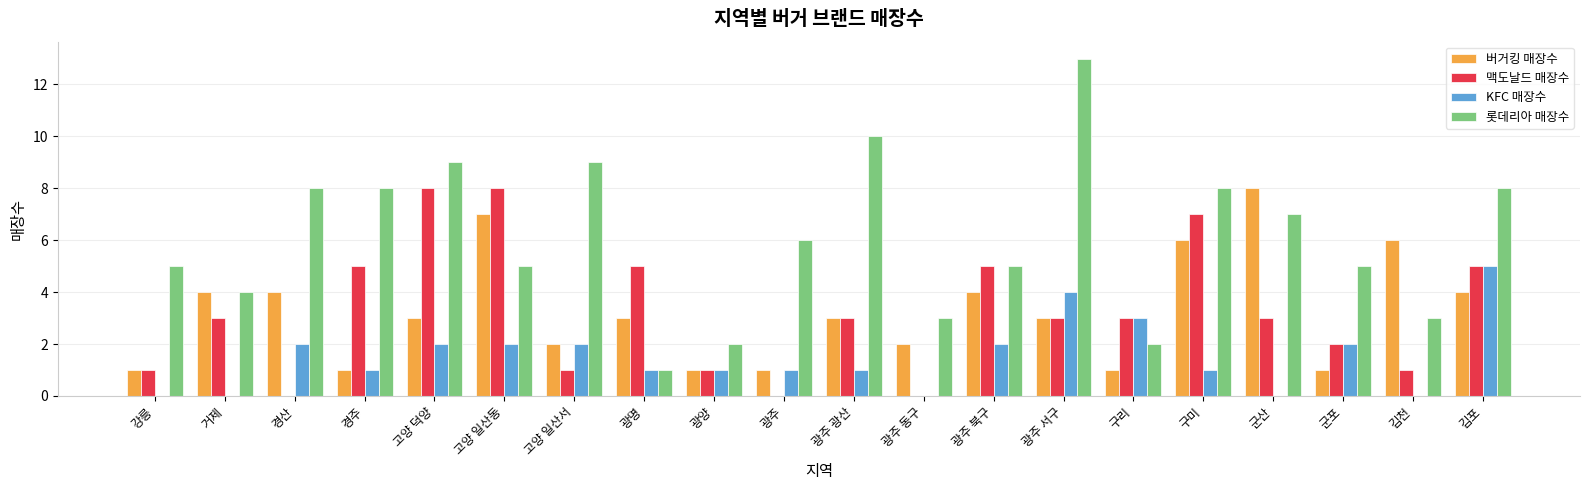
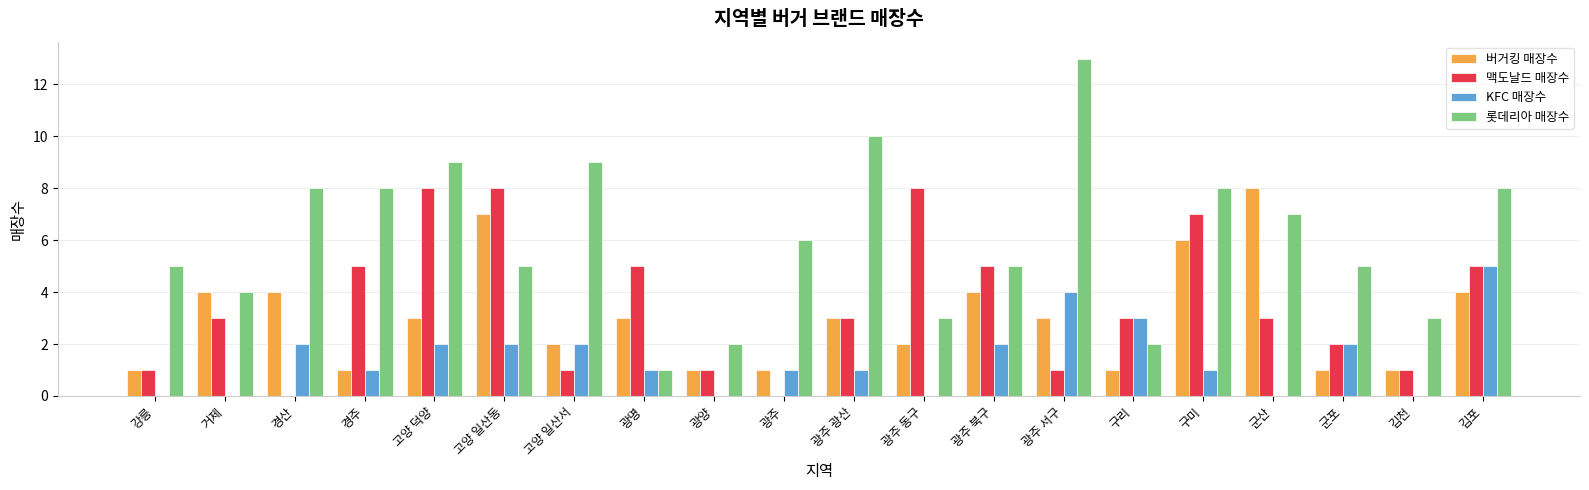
KFC 매장수, 광양: 1 -> 0
맥도날드 매장수, 광주 동구: 0 -> 8
맥도날드 매장수, 광주 서구: 3 -> 1
버거킹 매장수, 김천: 6 -> 1
